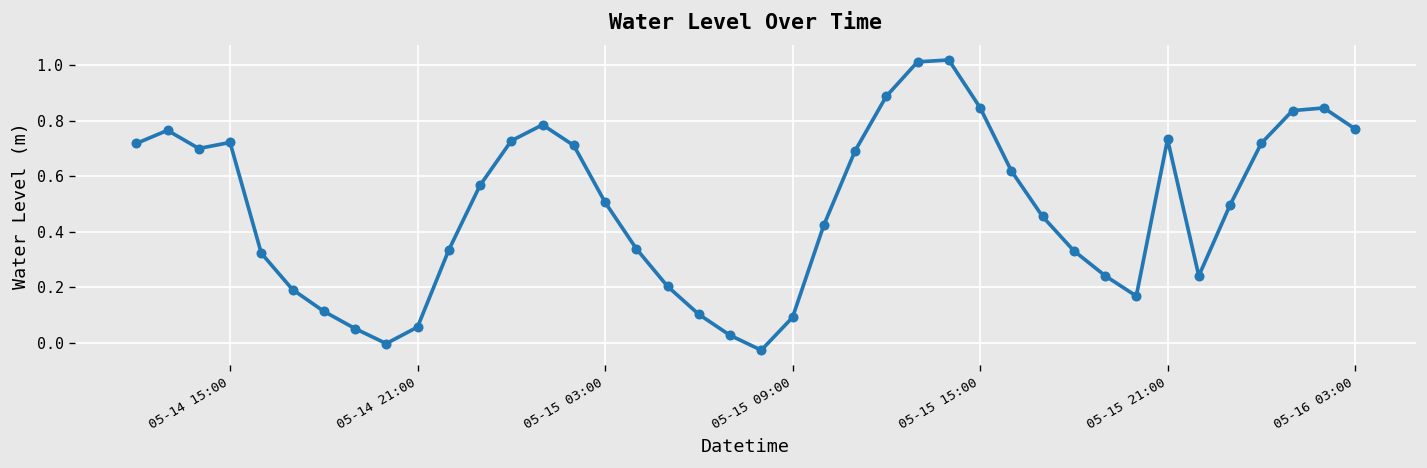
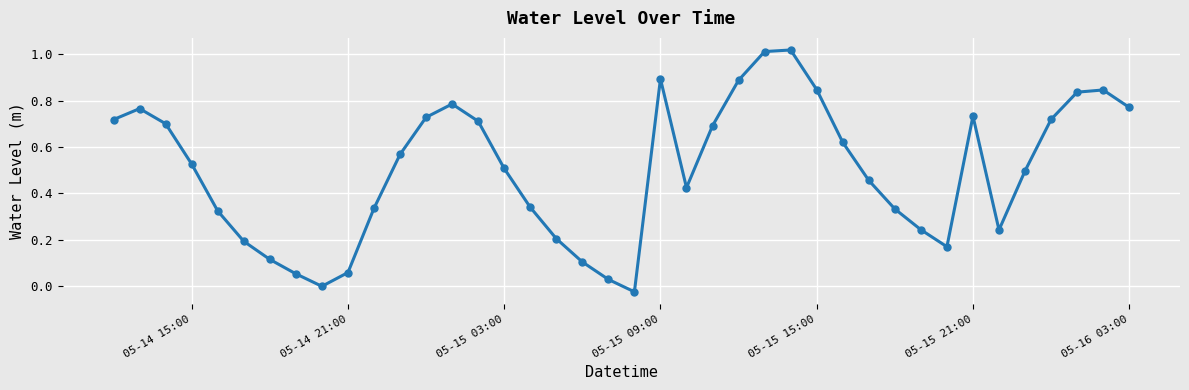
05-14 15:00: 0.72 -> 0.53
05-15 09:00: 0.09 -> 0.89
